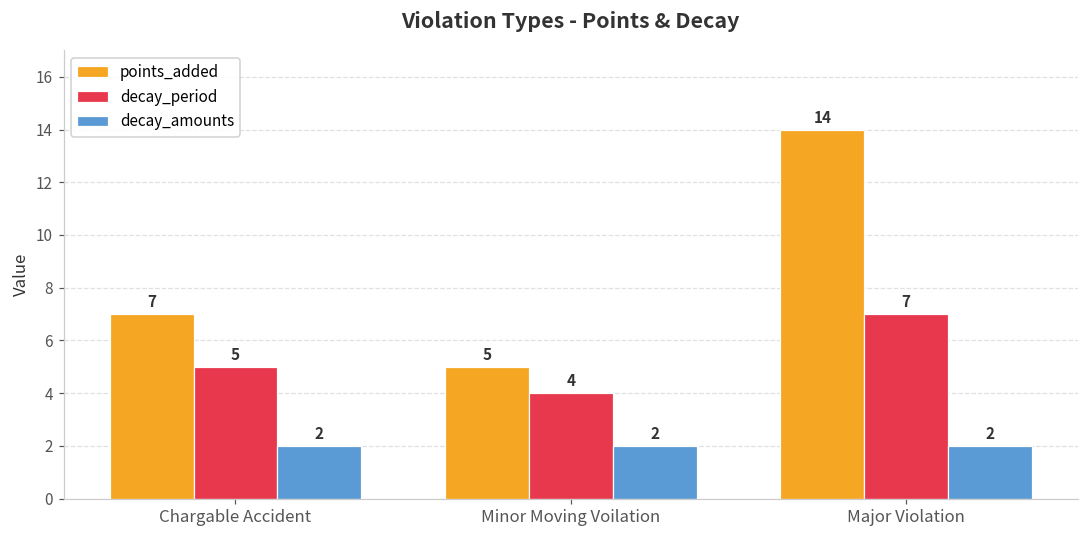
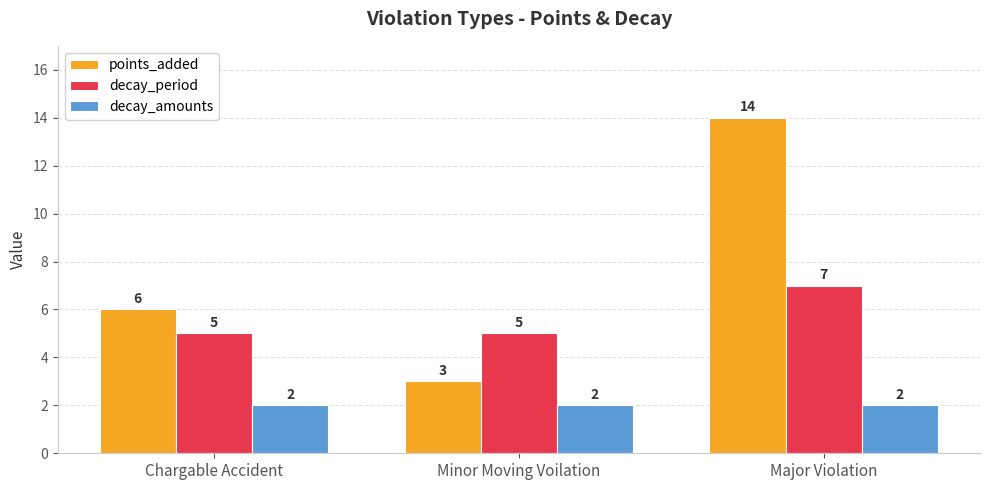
points_added, Chargable Accident: 7 -> 6
points_added, Minor Moving Voilation: 5 -> 3
decay_period, Minor Moving Voilation: 4 -> 5
